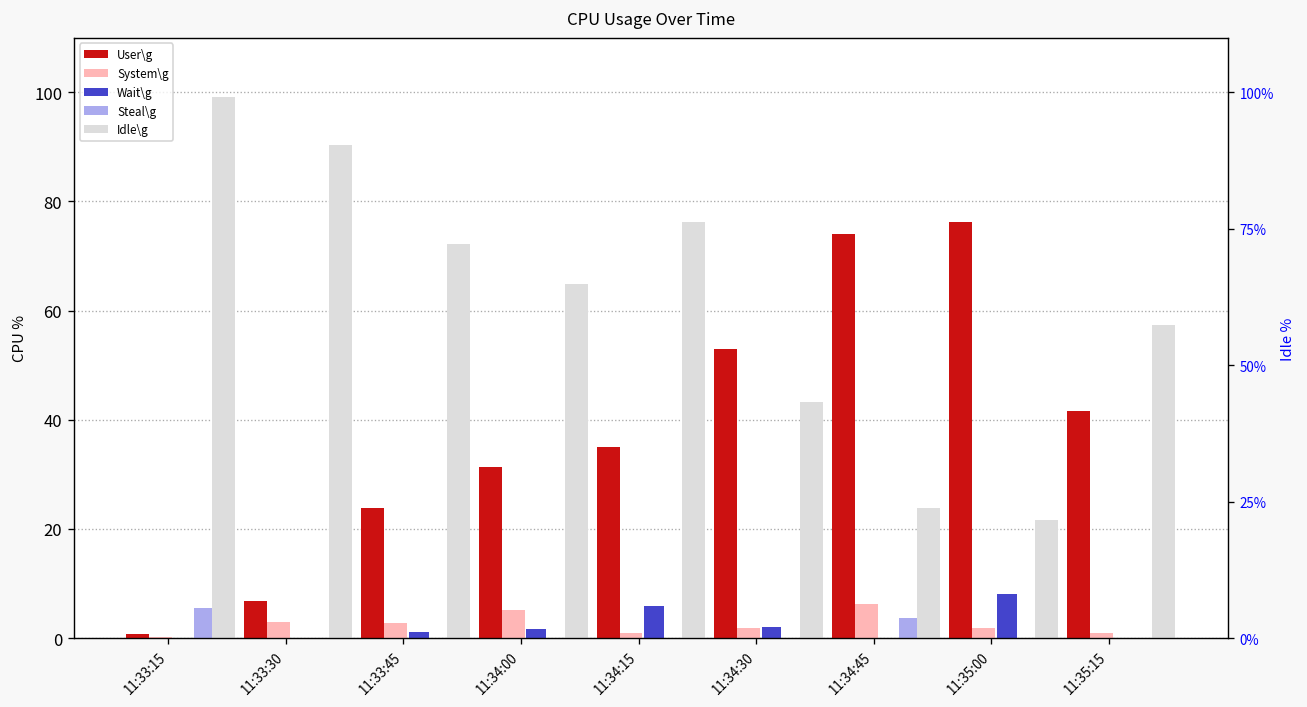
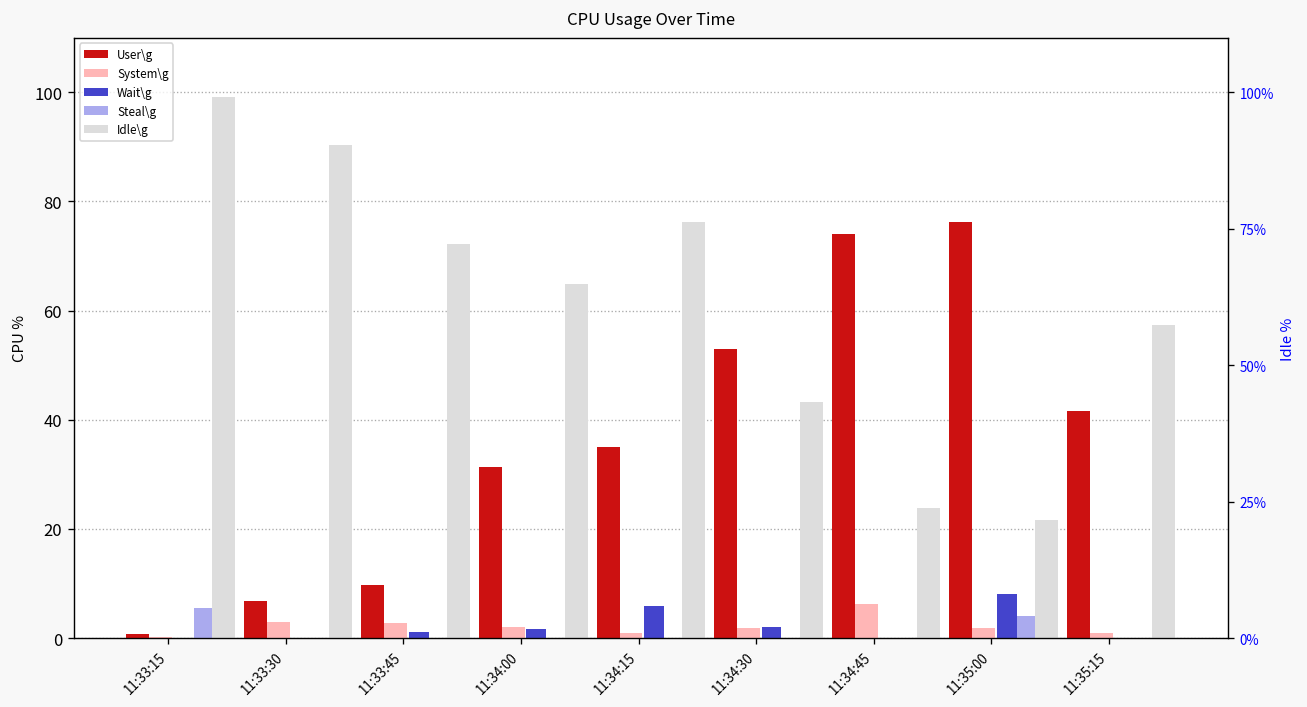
User\g, 11:33:45: 24 -> 10
System\g, 11:34:00: 5 -> 2
Steal\g, 11:34:45: 4 -> 0
Steal\g, 11:35:00: 0 -> 4
